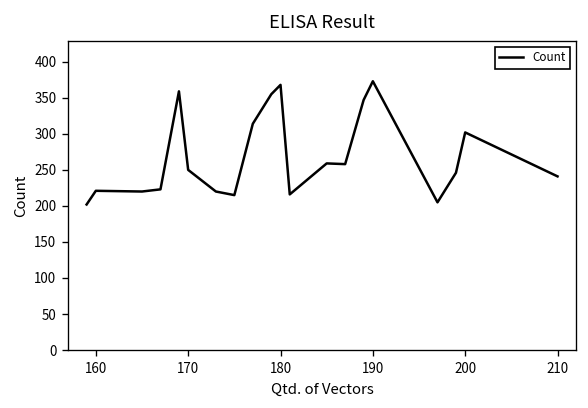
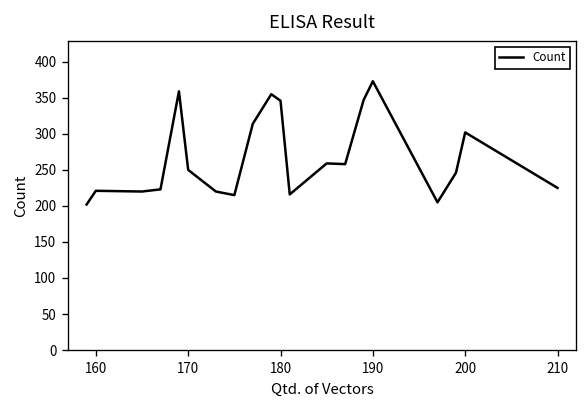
180: 370 -> 350
210: 240 -> 230
